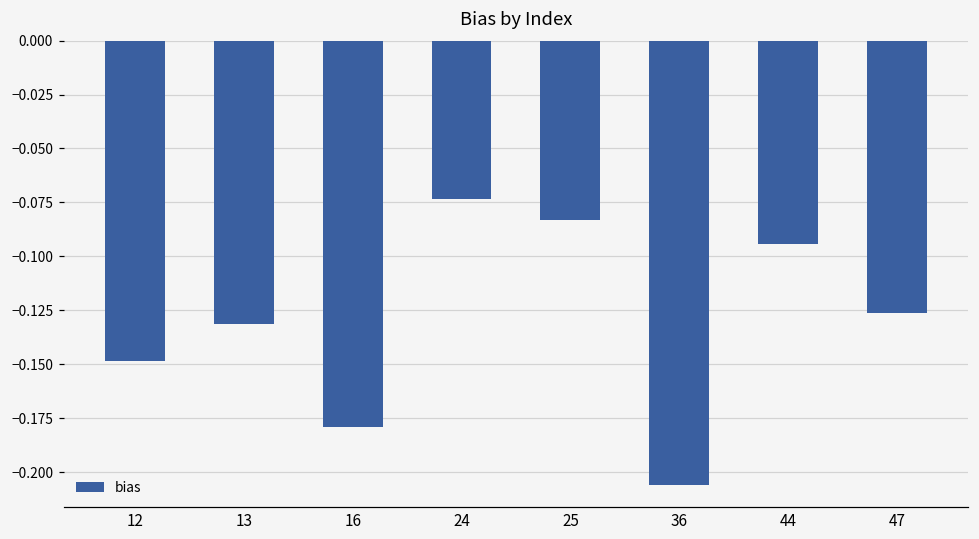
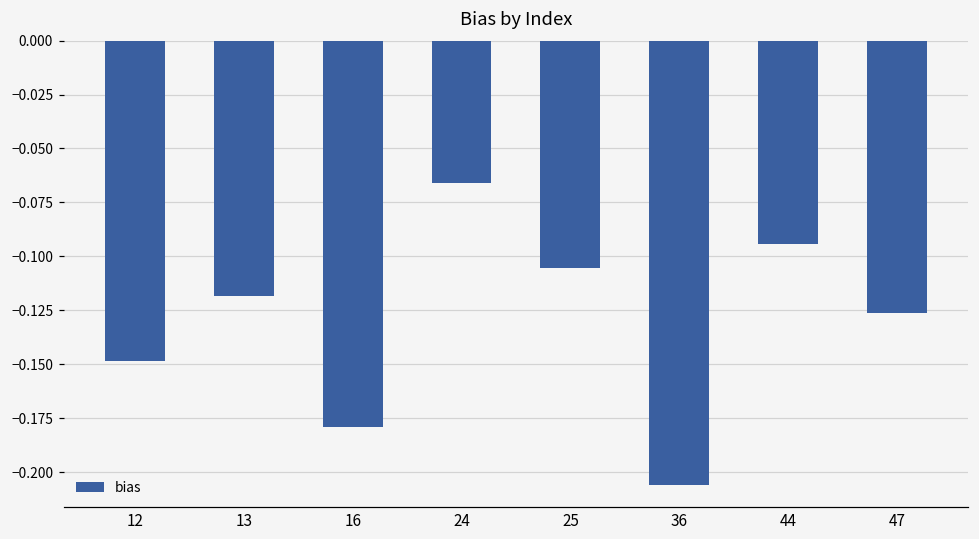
13: -0.132 -> -0.118
24: -0.074 -> -0.066
25: -0.083 -> -0.105
